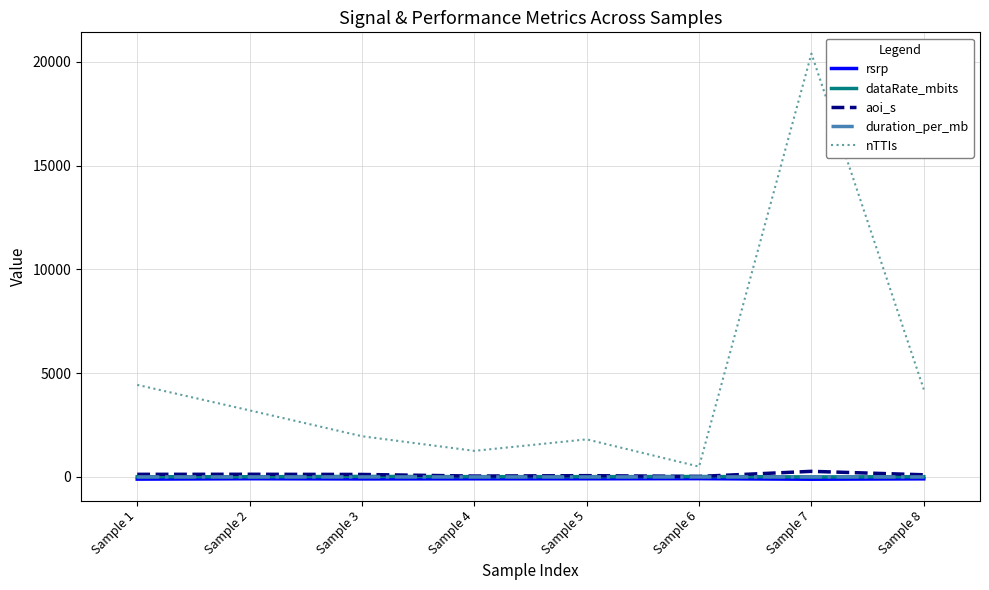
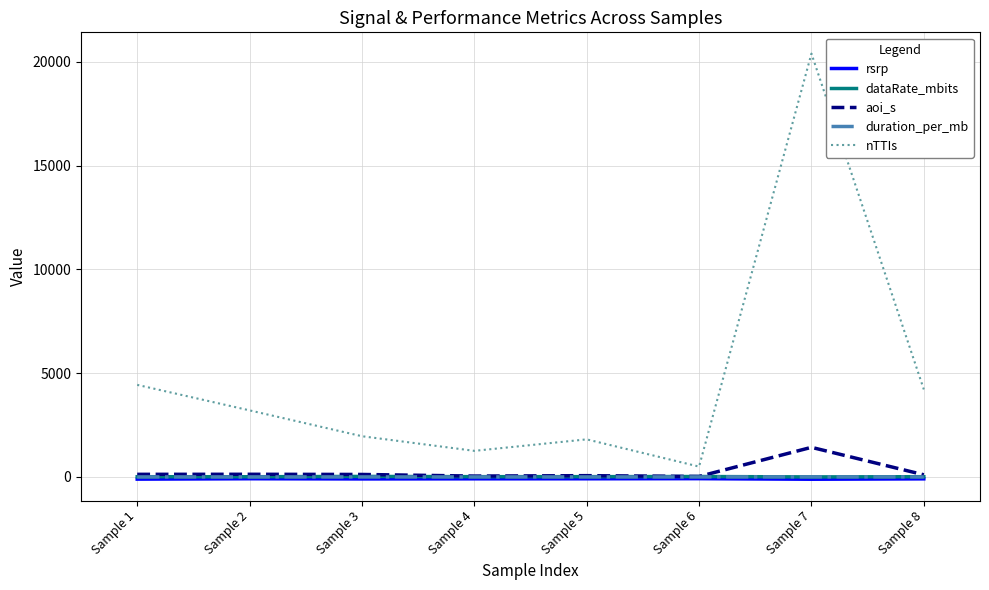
aoi_s, Sample 7: 300 -> 1400
